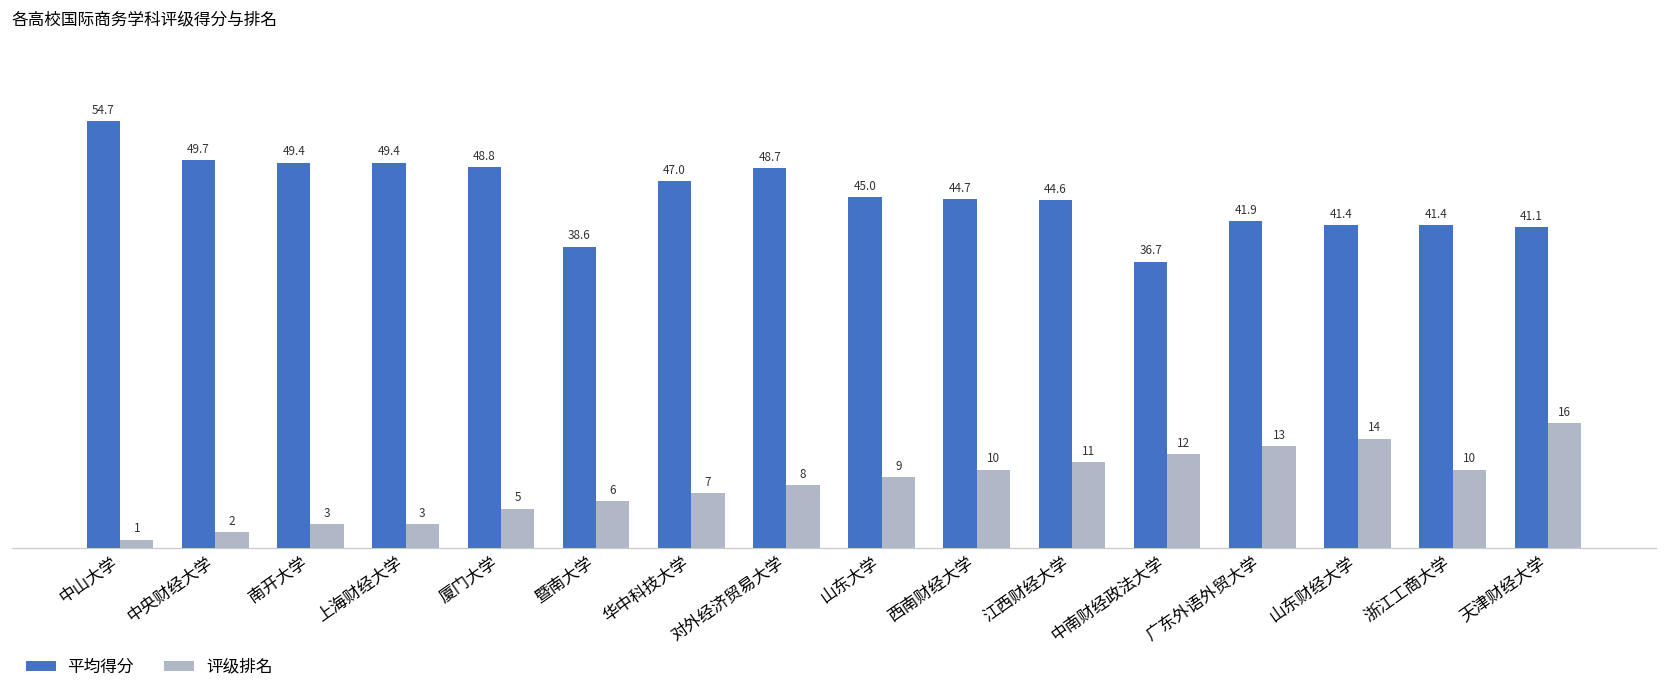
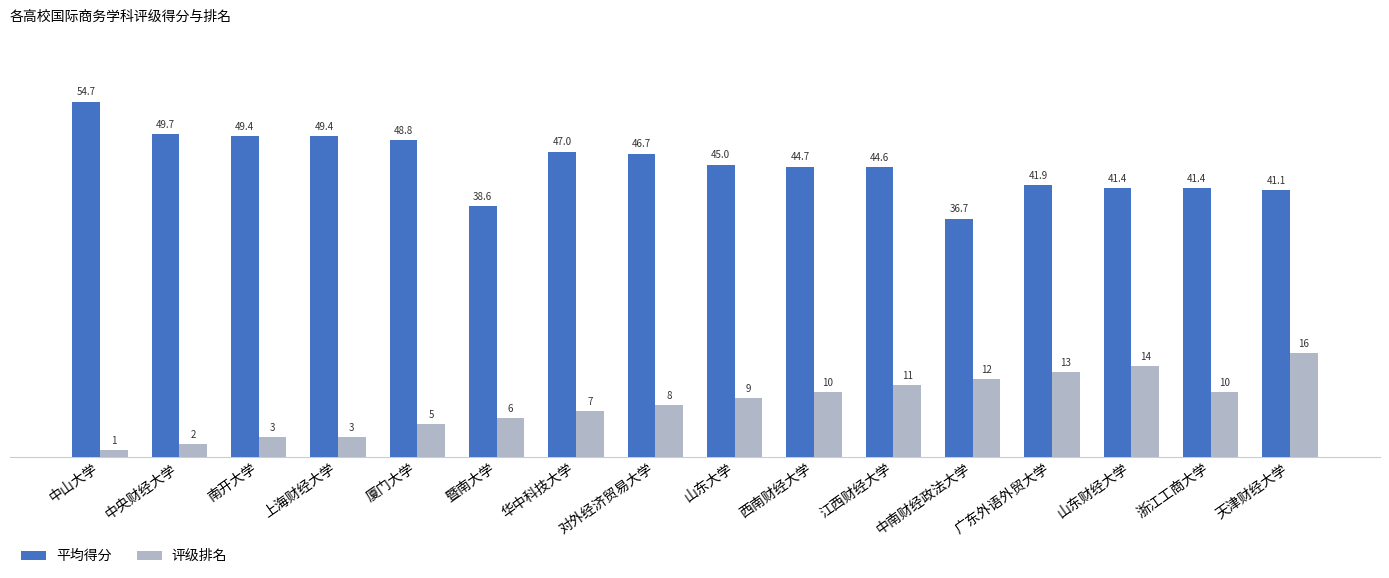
平均得分, 对外经济贸易大学: 48.7 -> 46.7
